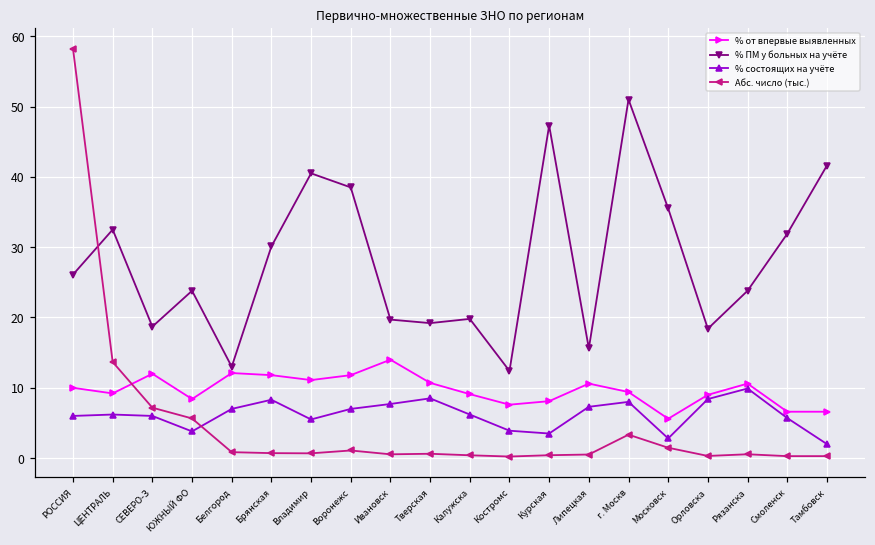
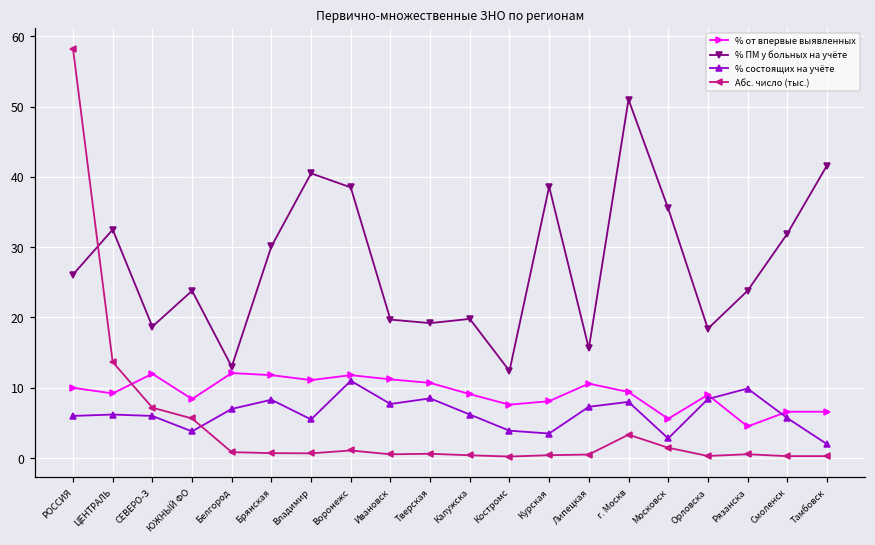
% состоящих на учёте, Воронежс: 7 -> 11
% от впервые выявленных, Ивановск: 14 -> 11
% ПМ у больных на учёте, Курская: 47 -> 39
% от впервые выявленных, Рязанска: 11 -> 5
